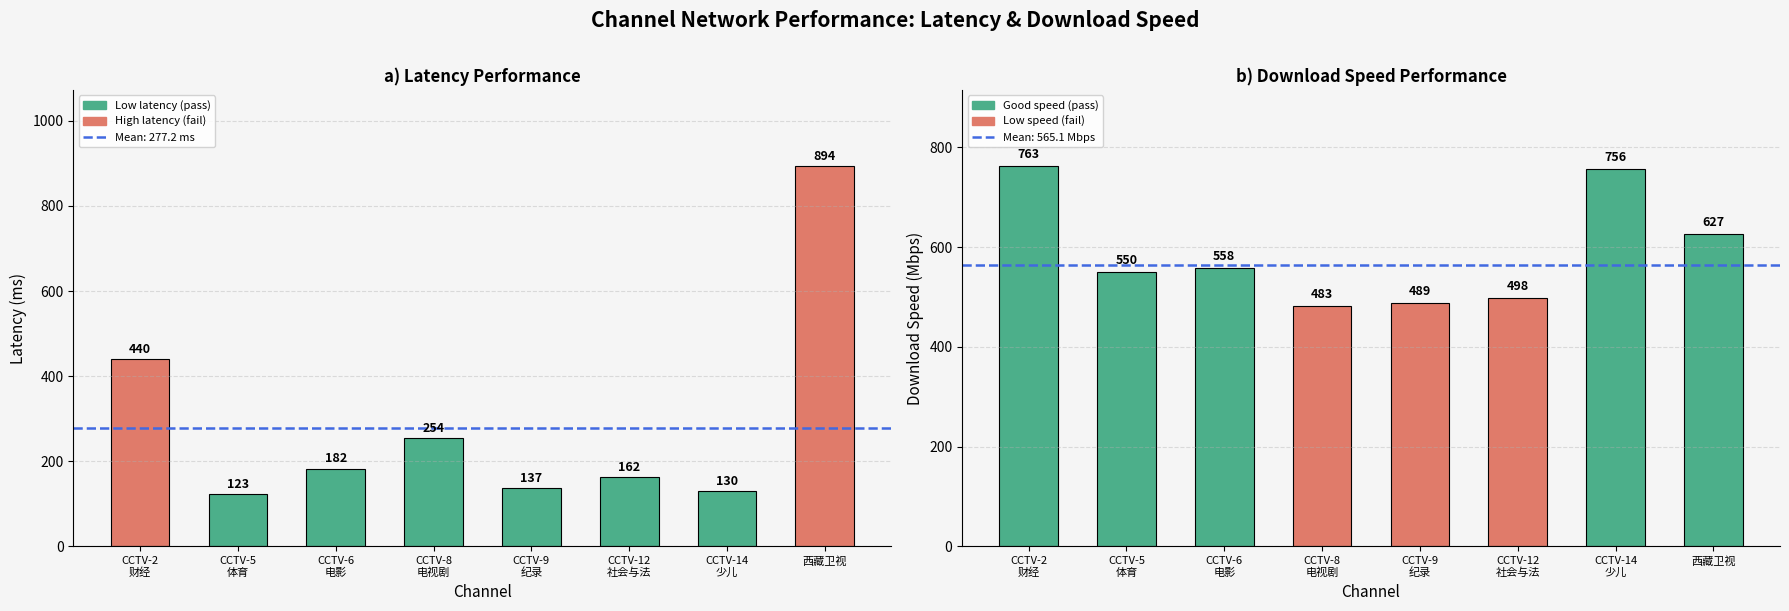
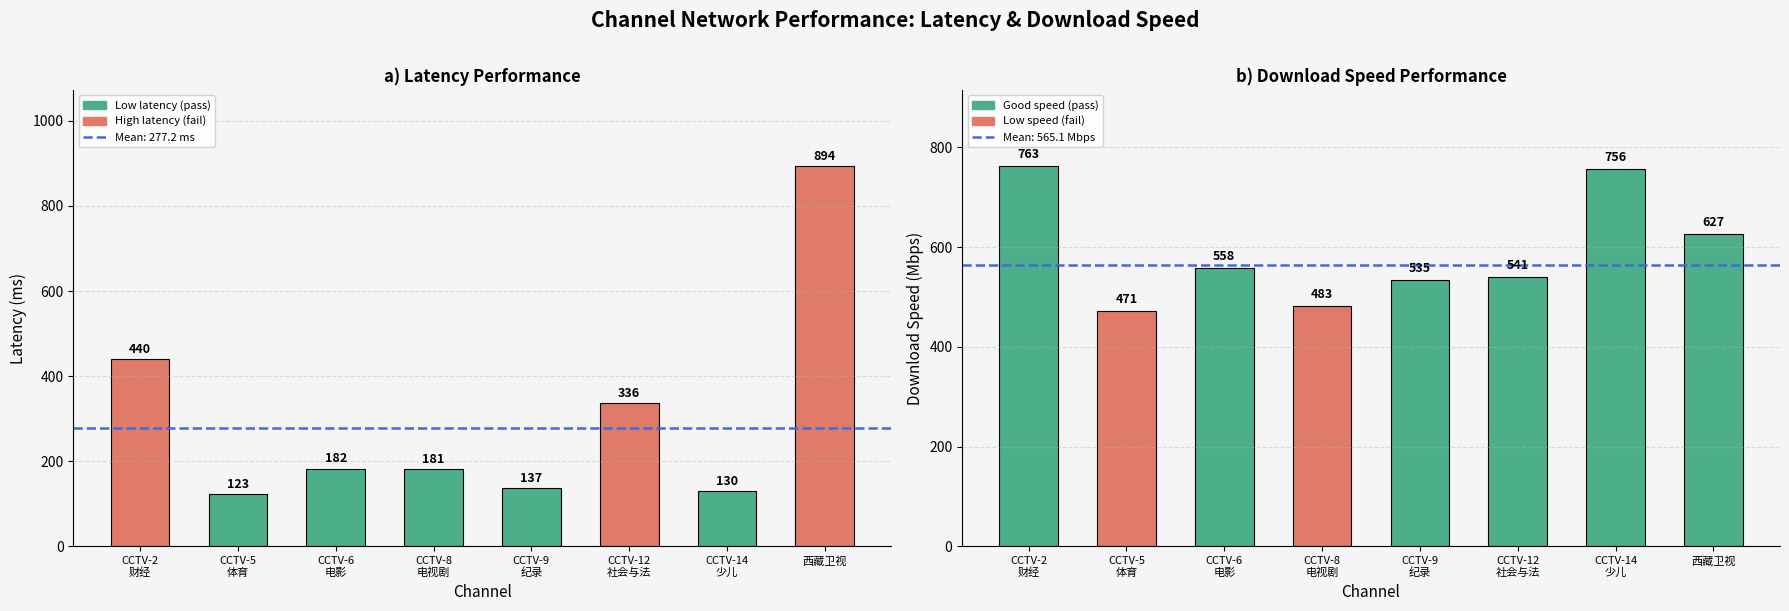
a) Latency Performance, CCTV-8 电视剧: 254 -> 181
a) Latency Performance, CCTV-12 社会与法: 162 -> 336
b) Download Speed Performance, CCTV-5 体育: 550 -> 471
b) Download Speed Performance, CCTV-9 纪录: 489 -> 535
b) Download Speed Performance, CCTV-12 社会与法: 498 -> 541
